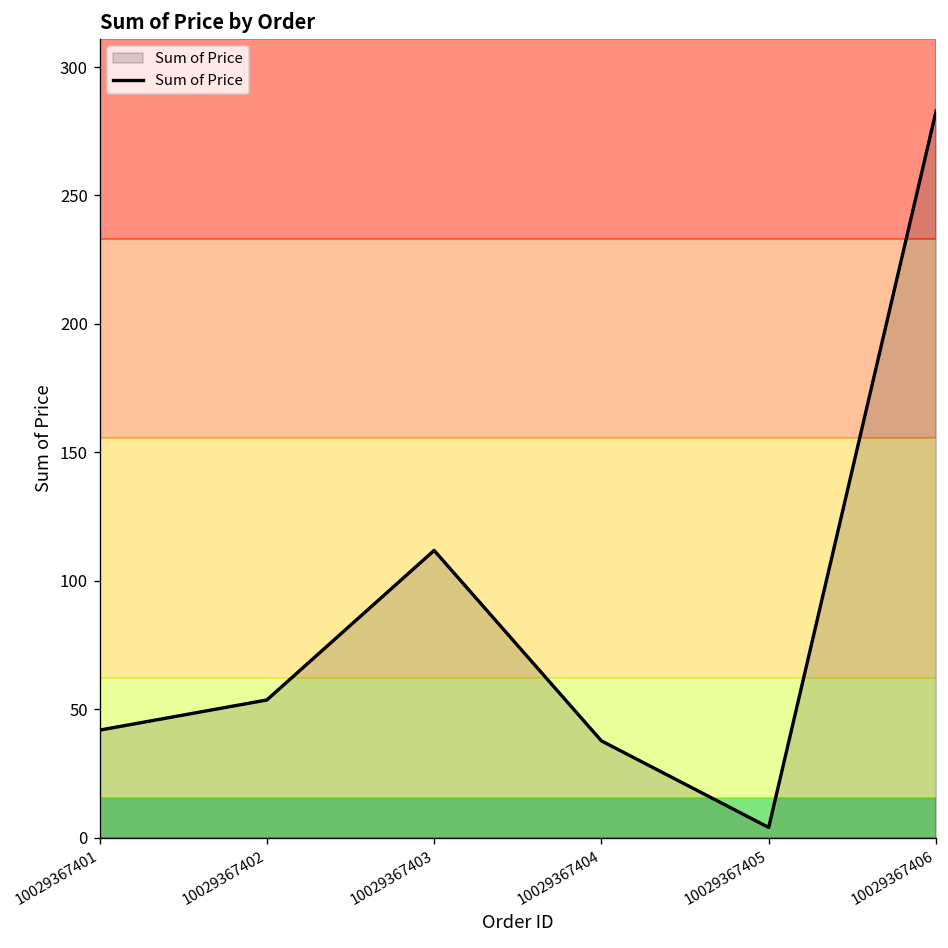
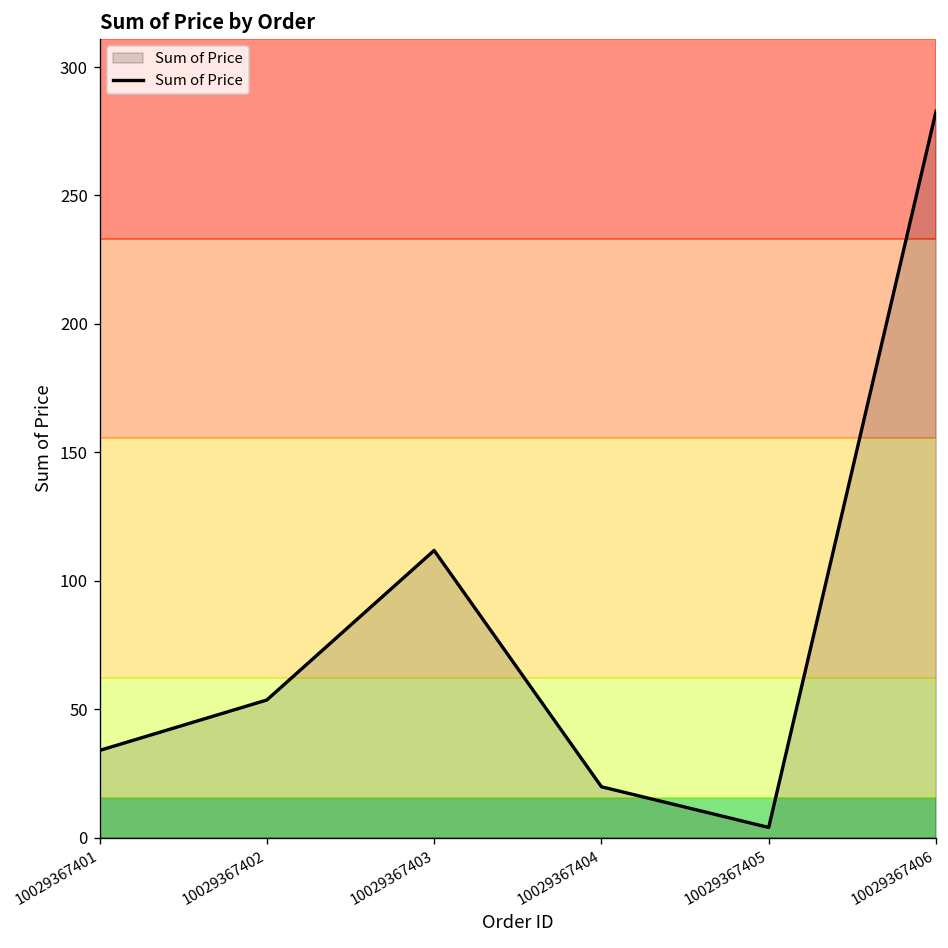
10029367401: 42 -> 34
10029367404: 38 -> 20
